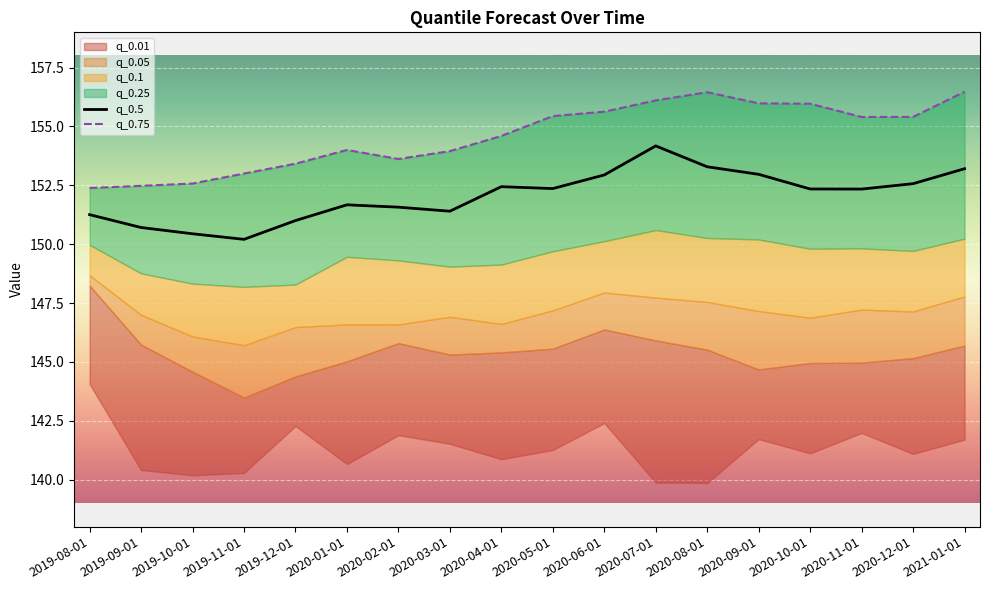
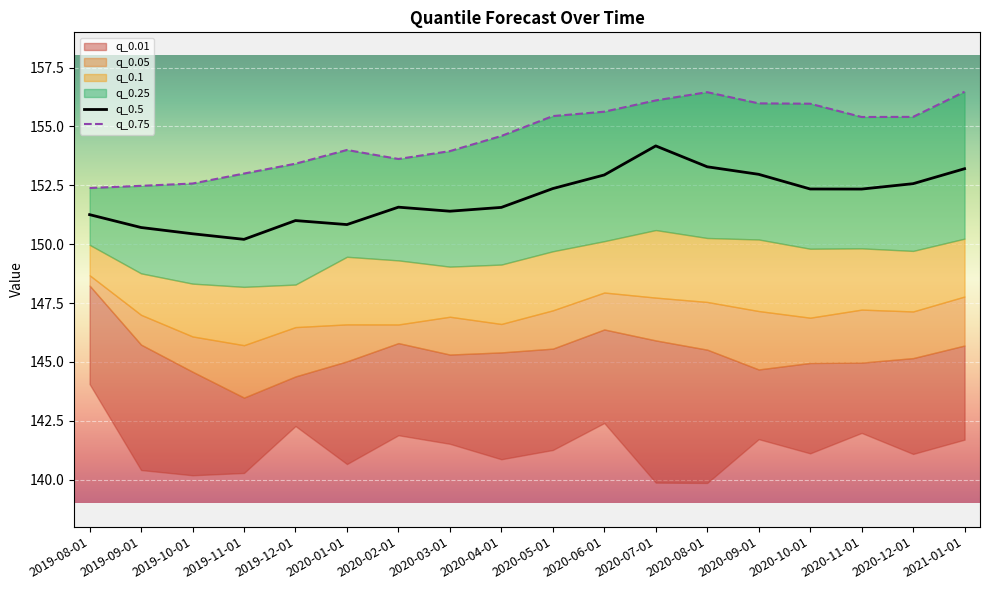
q_0.5, 2020-01-01: 151.7 -> 150.8
q_0.5, 2020-04-01: 152.4 -> 151.6
